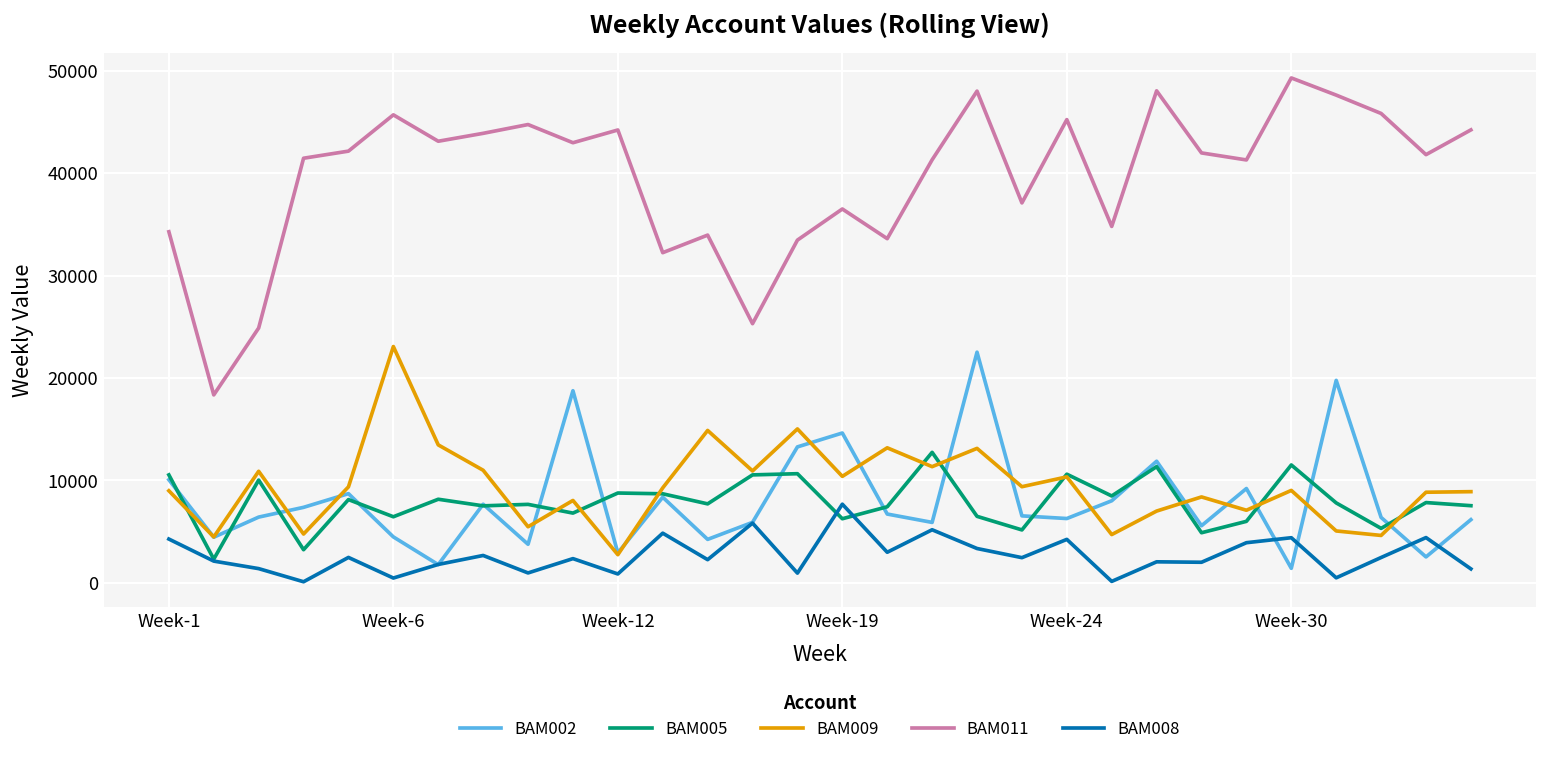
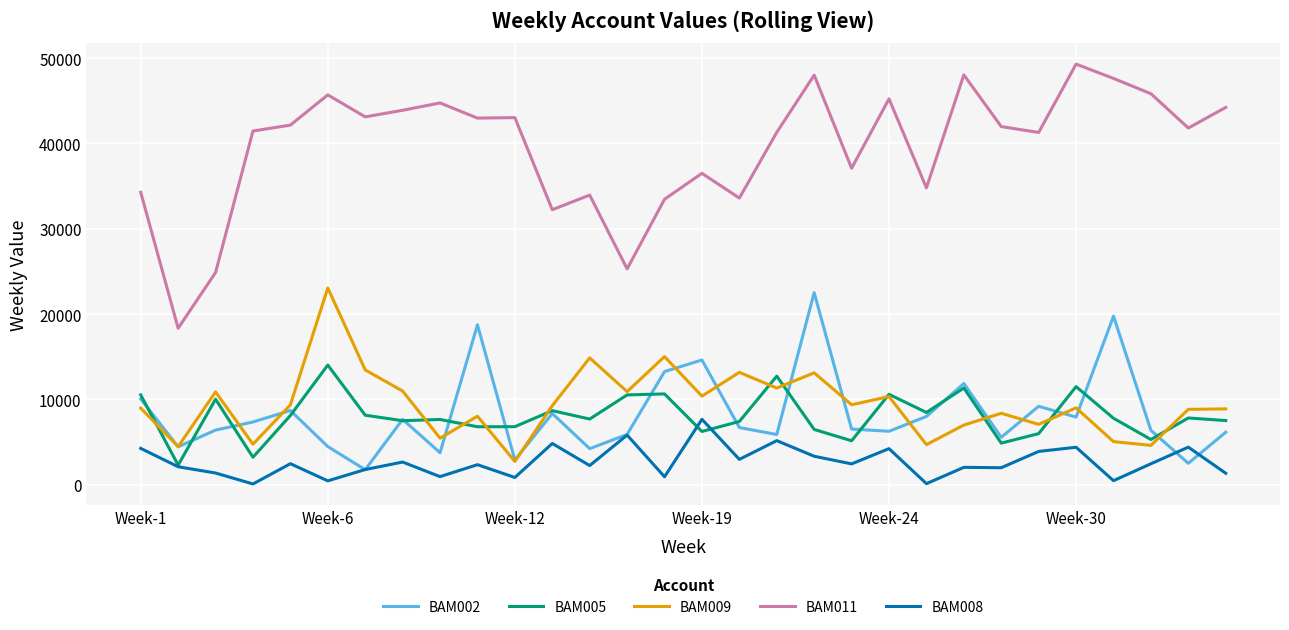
BAM005, Week-6: 6000 -> 14000
BAM005, Week-12: 9000 -> 7000
BAM011, Week-12: 44000 -> 43000
BAM002, Week-30: 1000 -> 8000
